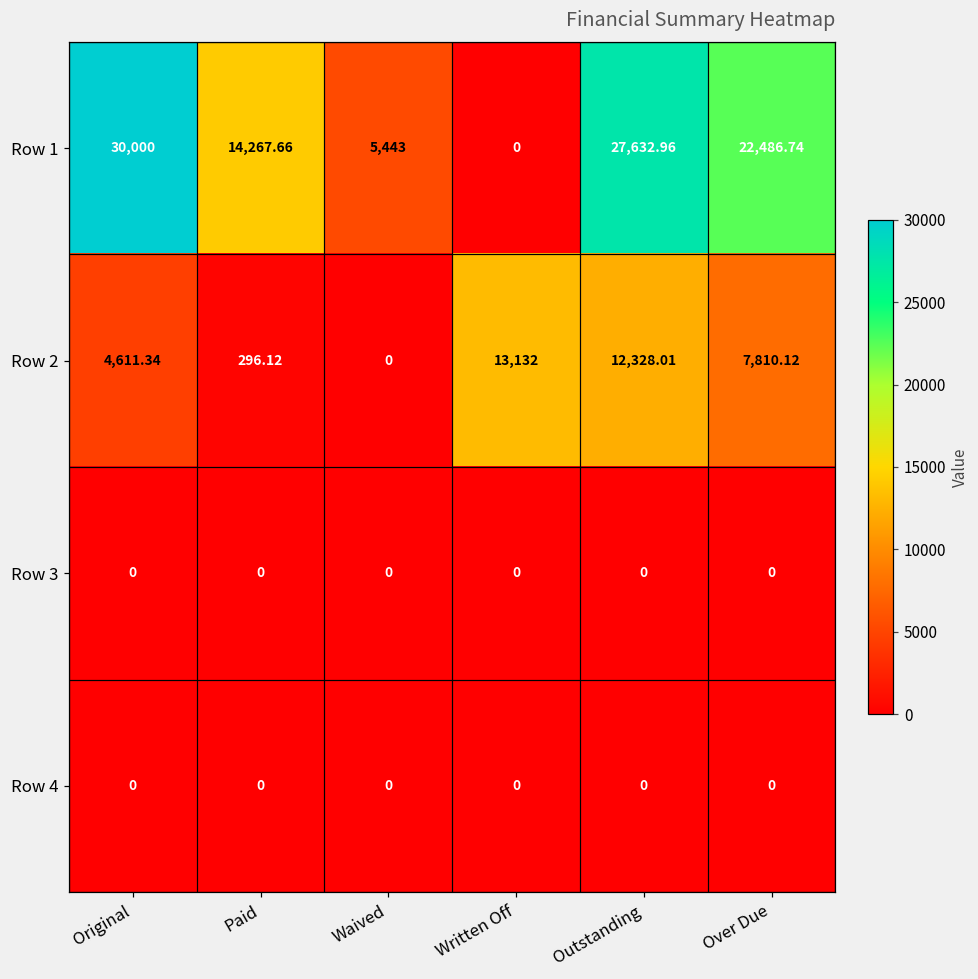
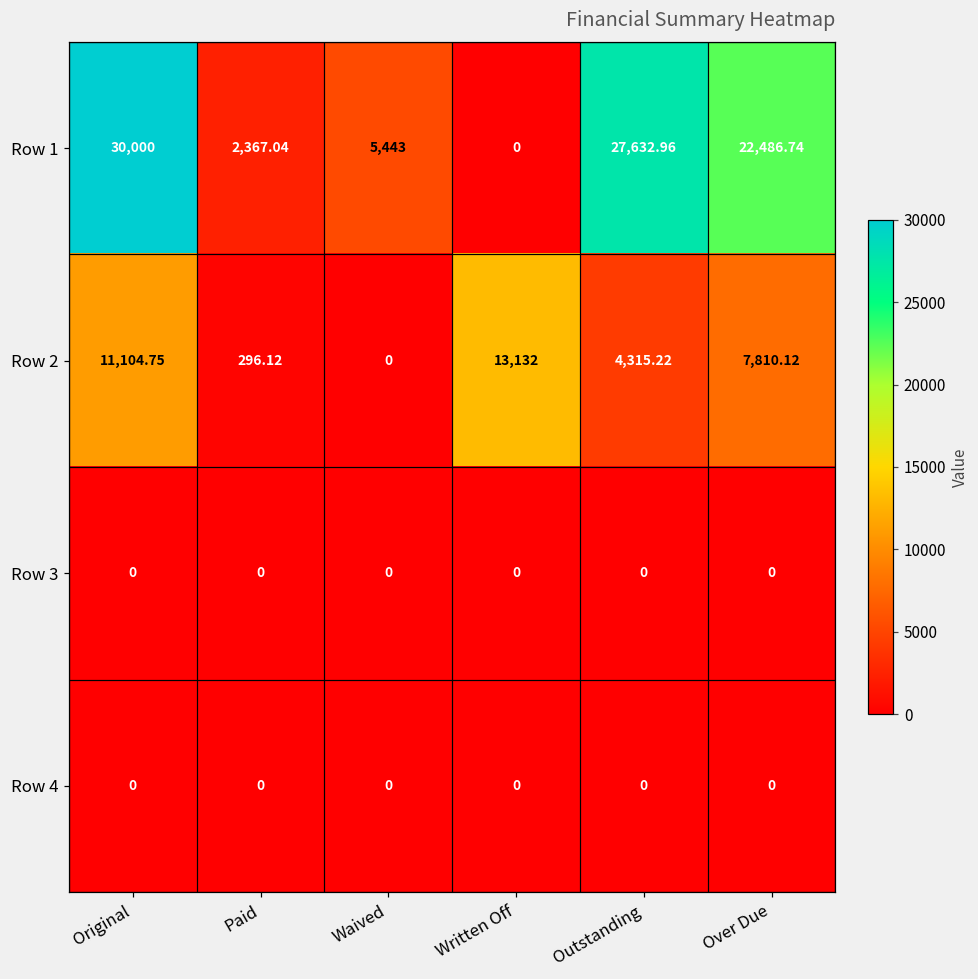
Row 1, Paid: 14,267.66 -> 2,367.04
Row 2, Original: 4,611.34 -> 11,104.75
Row 2, Outstanding: 12,328.01 -> 4,315.22
